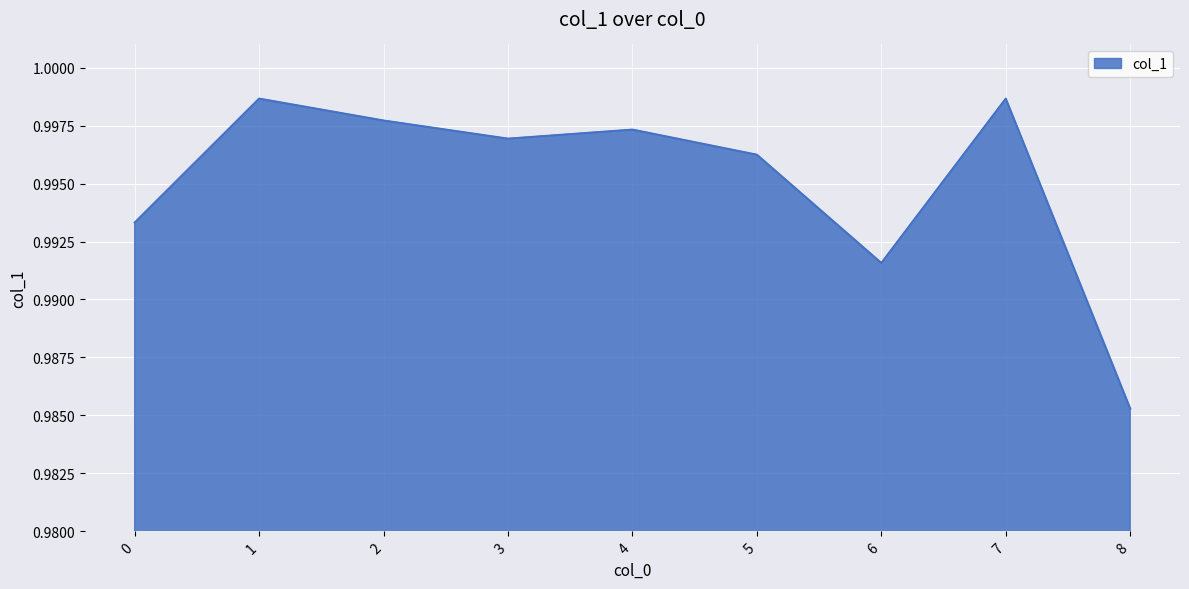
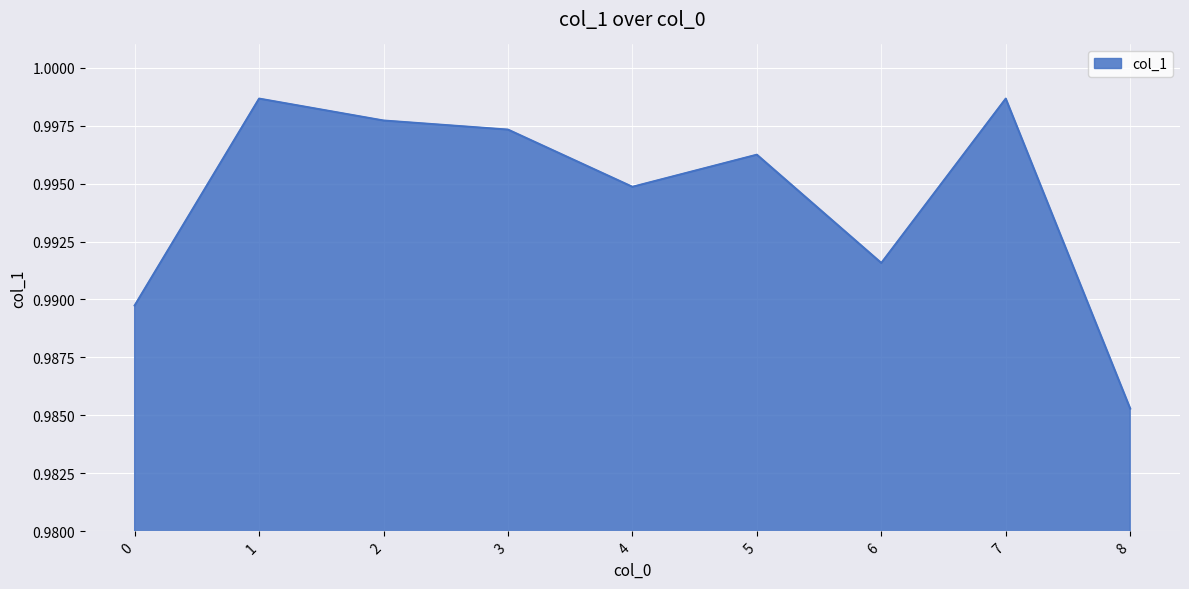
0: 0.9933 -> 0.9897
3: 0.9969 -> 0.9973
4: 0.9973 -> 0.9949
